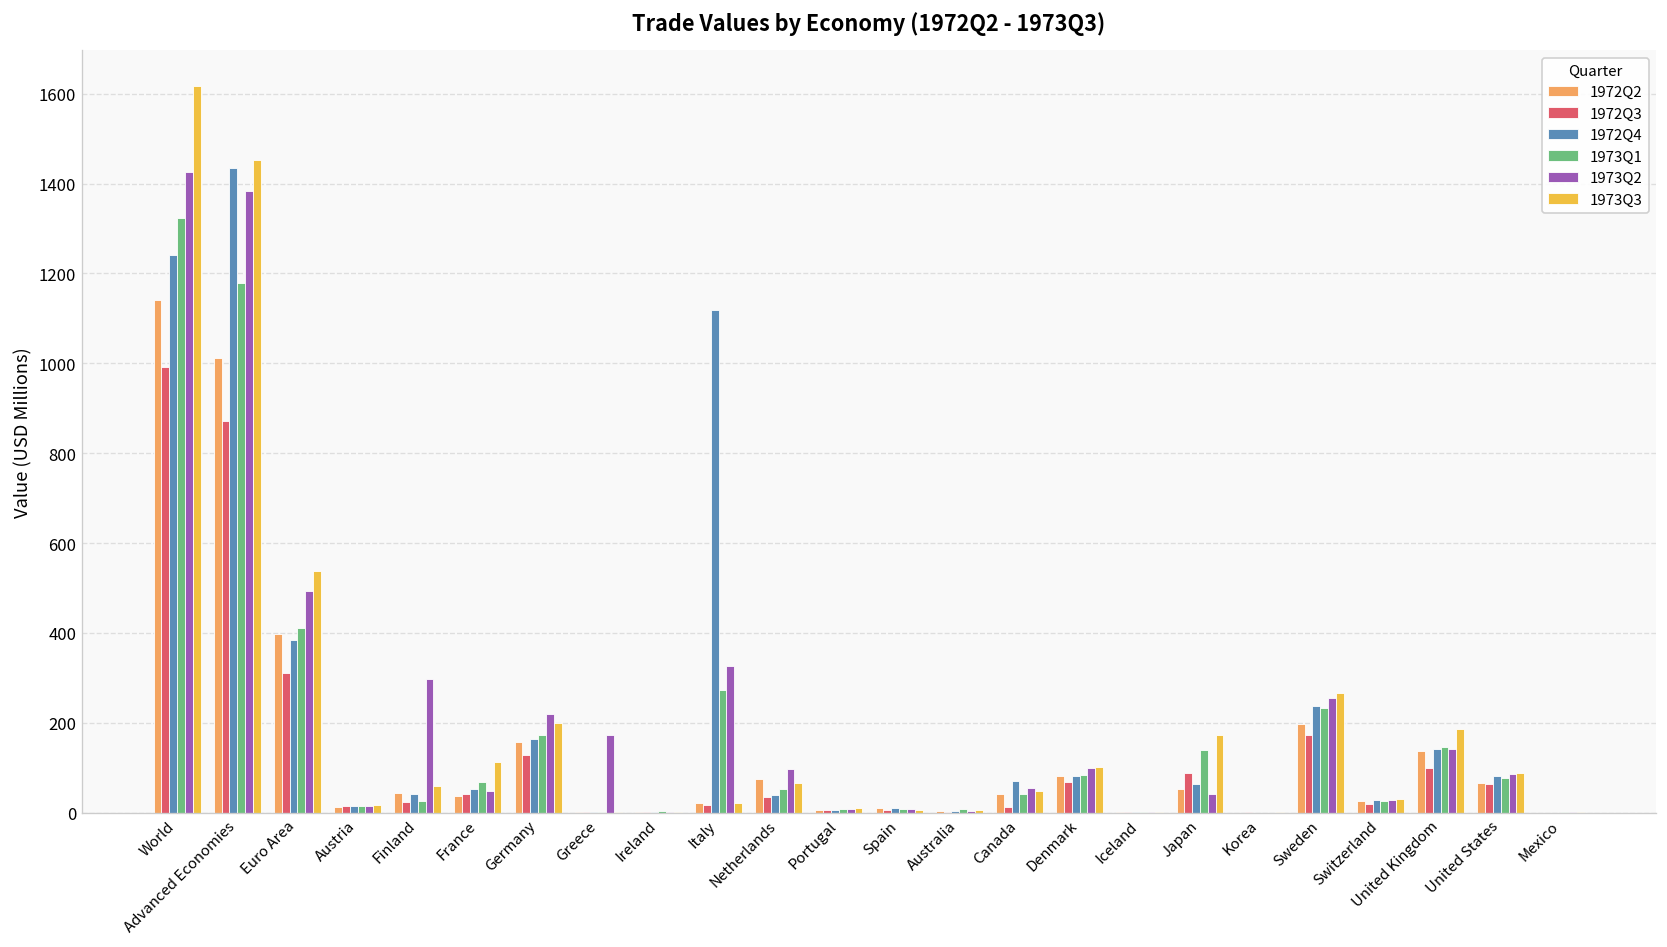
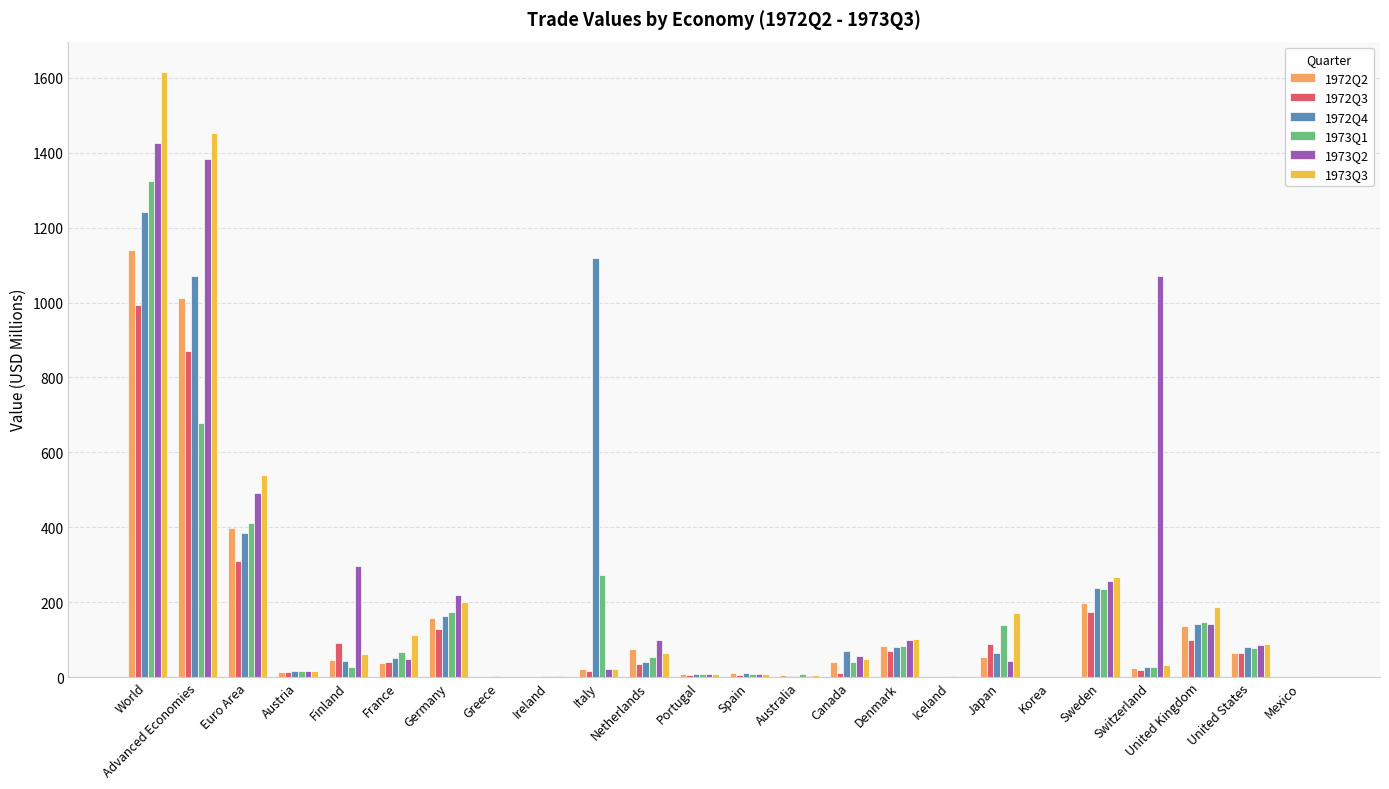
1972Q4, Advanced Economies: 1440 -> 1070
1973Q1, Advanced Economies: 1180 -> 680
1972Q3, Finland: 20 -> 90
1973Q2, Greece: 170 -> 0
1973Q2, Italy: 330 -> 20
1973Q2, Switzerland: 30 -> 1070
